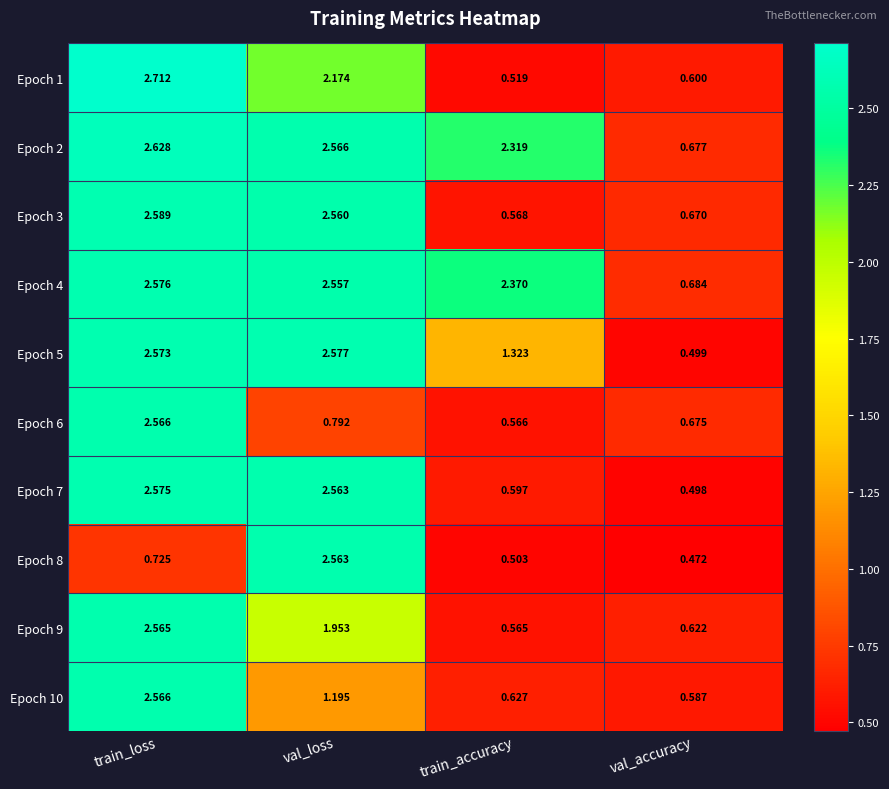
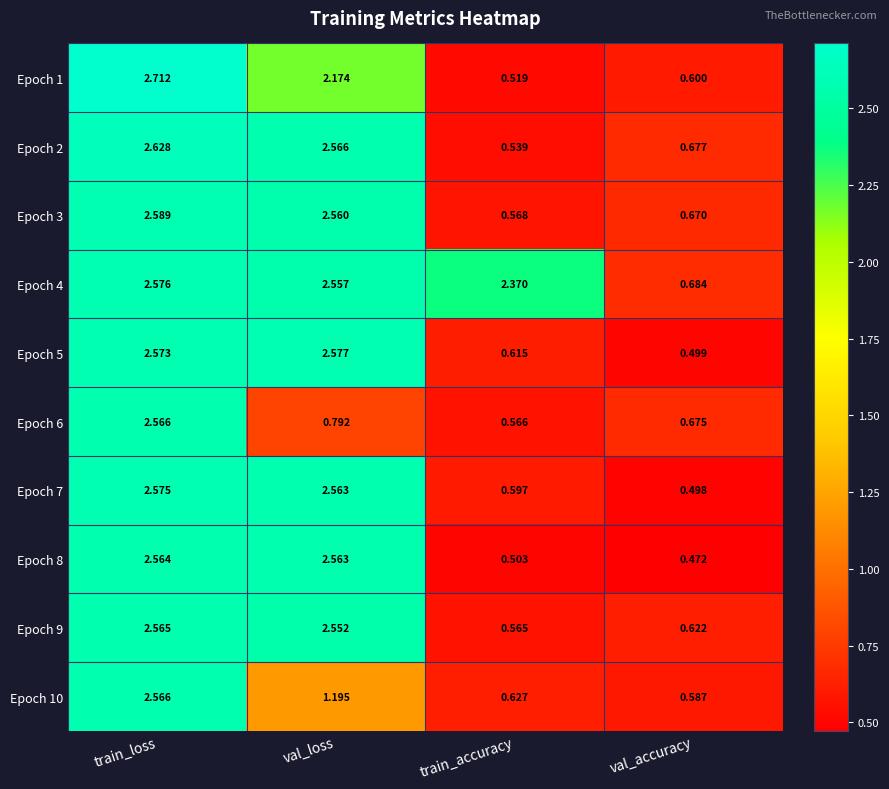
Epoch 2, train_accuracy: 2.319 -> 0.539
Epoch 5, train_accuracy: 1.323 -> 0.615
Epoch 8, train_loss: 0.725 -> 2.564
Epoch 9, val_loss: 1.953 -> 2.552
